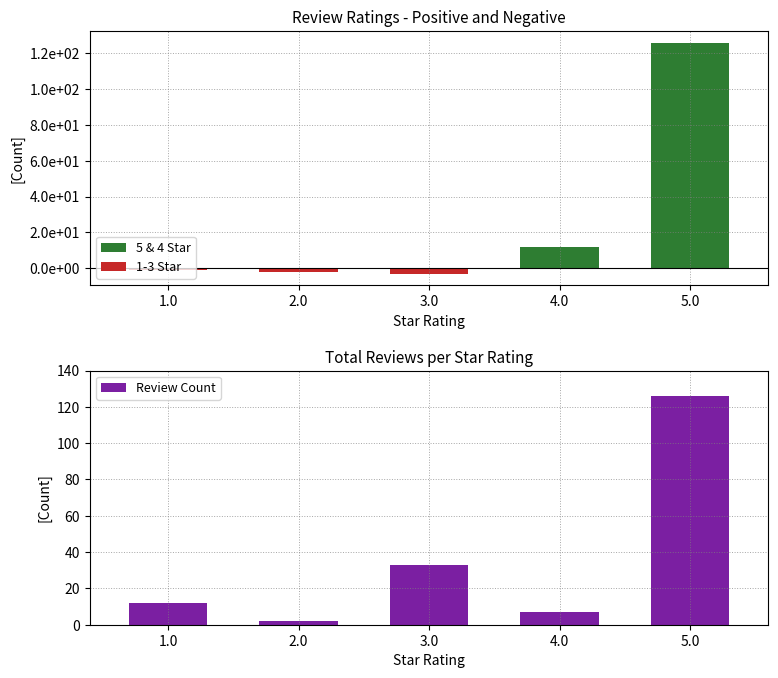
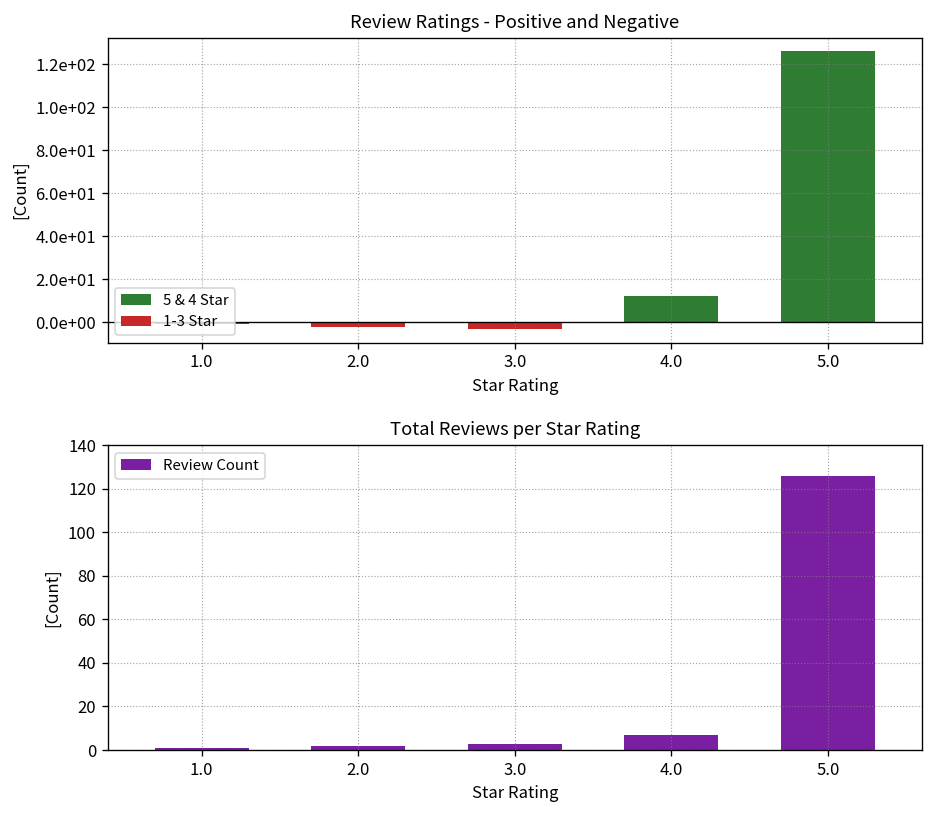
Total Reviews per Star Rating, 1.0: 12 -> 1
Total Reviews per Star Rating, 3.0: 33 -> 3
